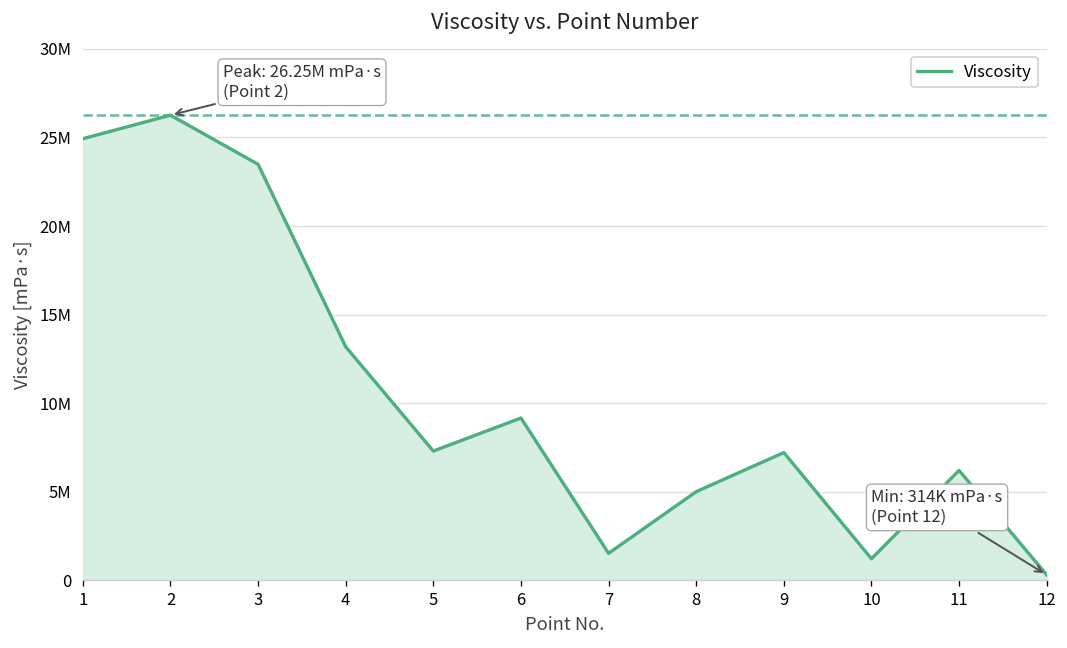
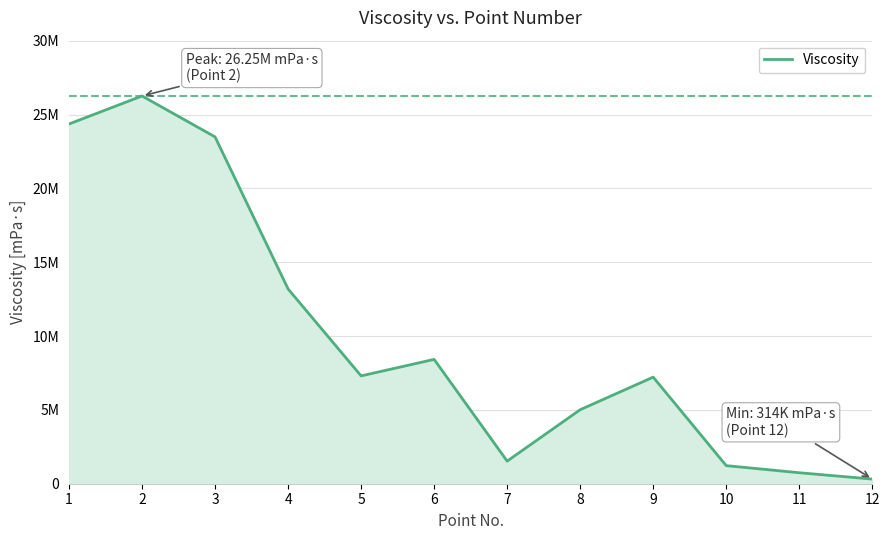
1: 24900000 -> 24400000
6: 9200000 -> 8400000
11: 6200000 -> 700000
